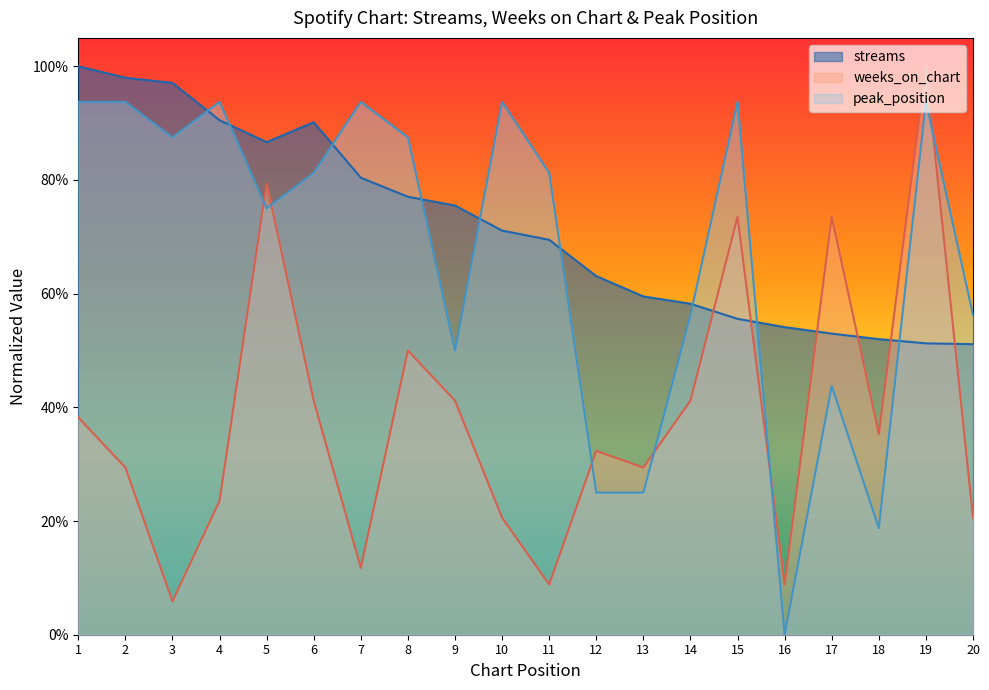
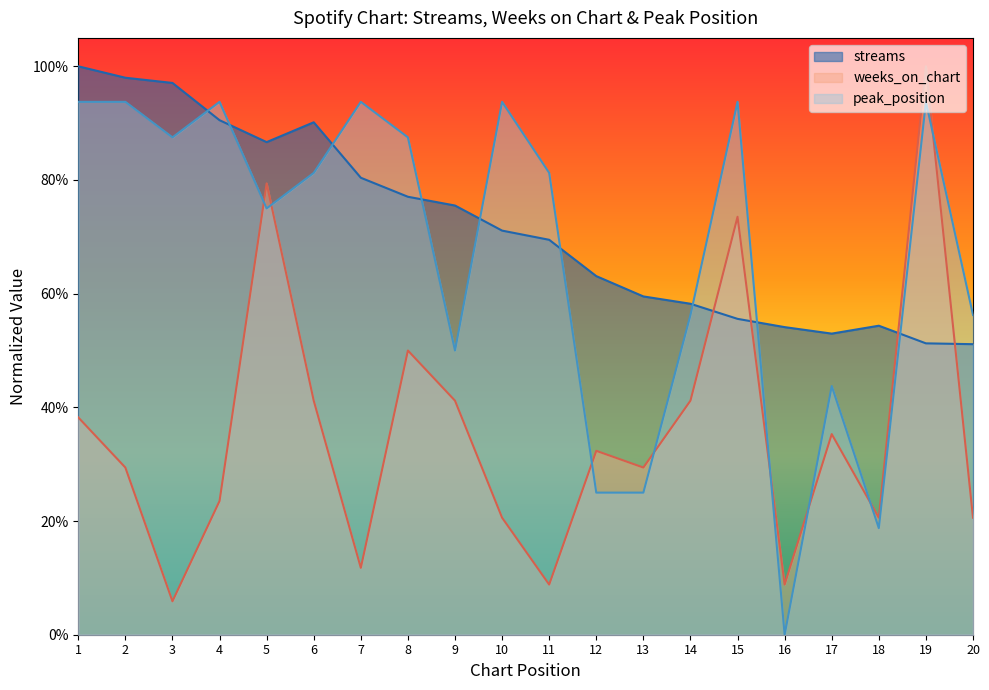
weeks_on_chart, 17: 74% -> 35%
streams, 18: 52% -> 54%
weeks_on_chart, 18: 35% -> 21%
